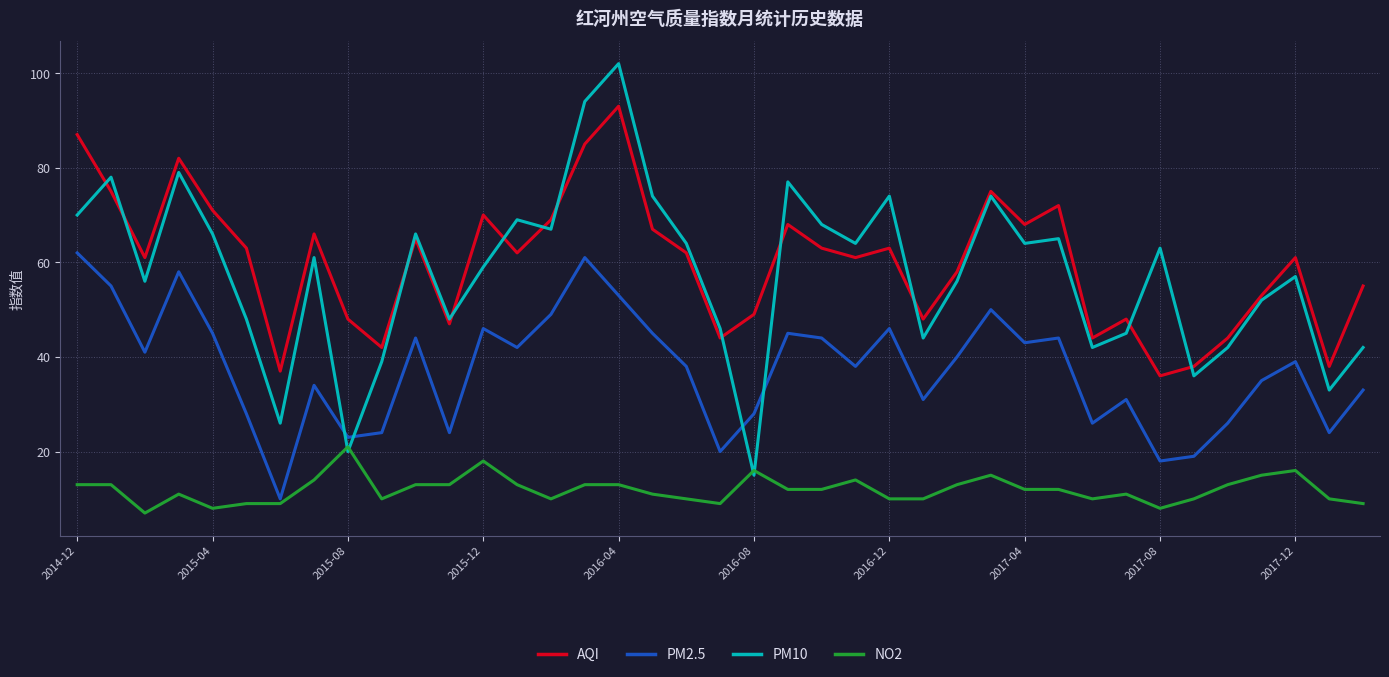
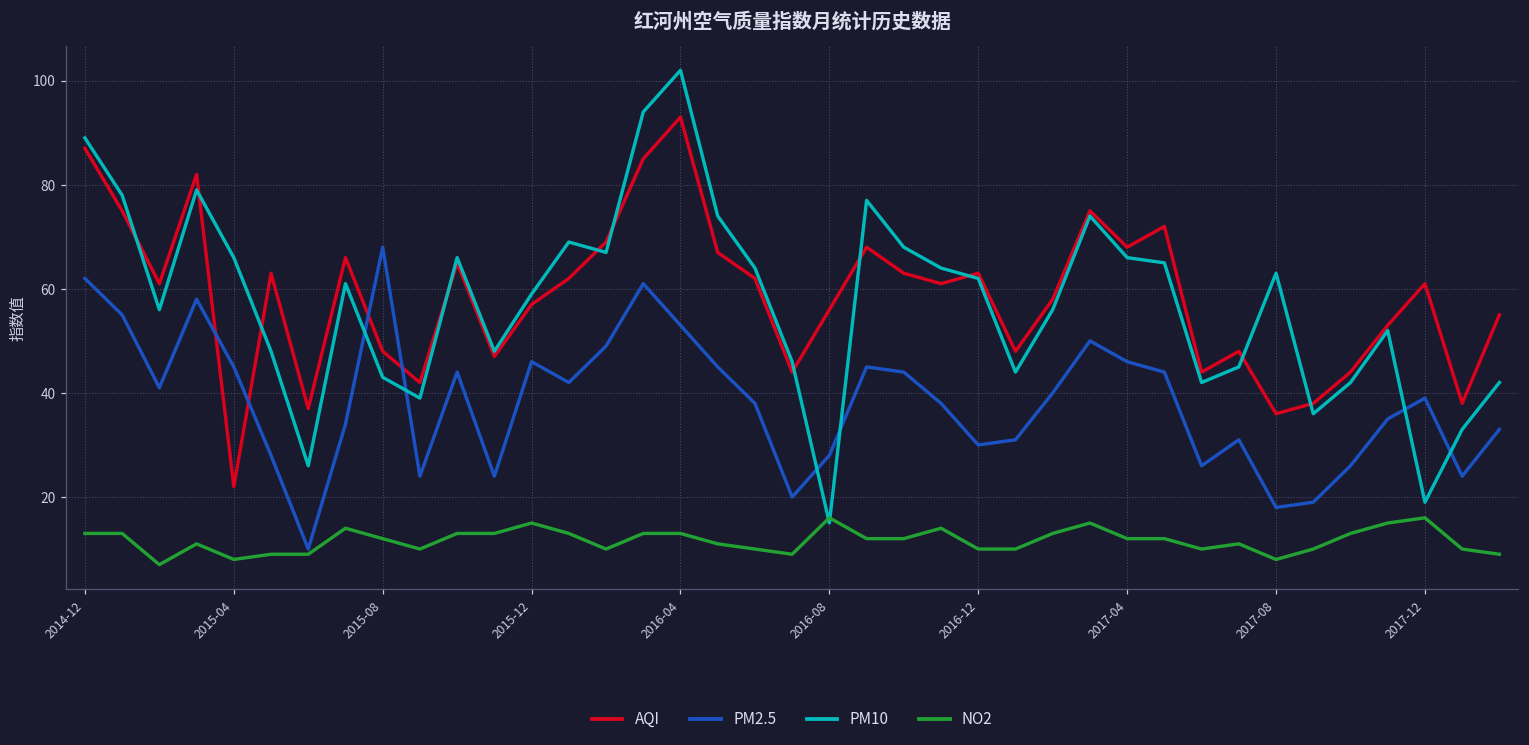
PM10, 2014-12: 70 -> 89
AQI, 2015-04: 71 -> 22
PM2.5, 2015-08: 23 -> 68
PM10, 2015-08: 20 -> 43
NO2, 2015-08: 21 -> 12
AQI, 2015-12: 70 -> 57
NO2, 2015-12: 18 -> 15
AQI, 2016-08: 49 -> 56
PM2.5, 2016-12: 46 -> 30
PM10, 2016-12: 74 -> 62
PM2.5, 2017-04: 43 -> 46
PM10, 2017-04: 64 -> 66
PM10, 2017-12: 57 -> 19
